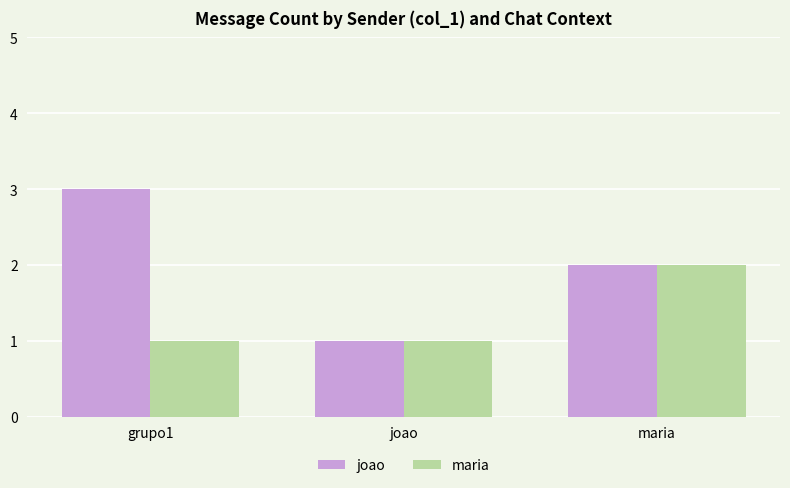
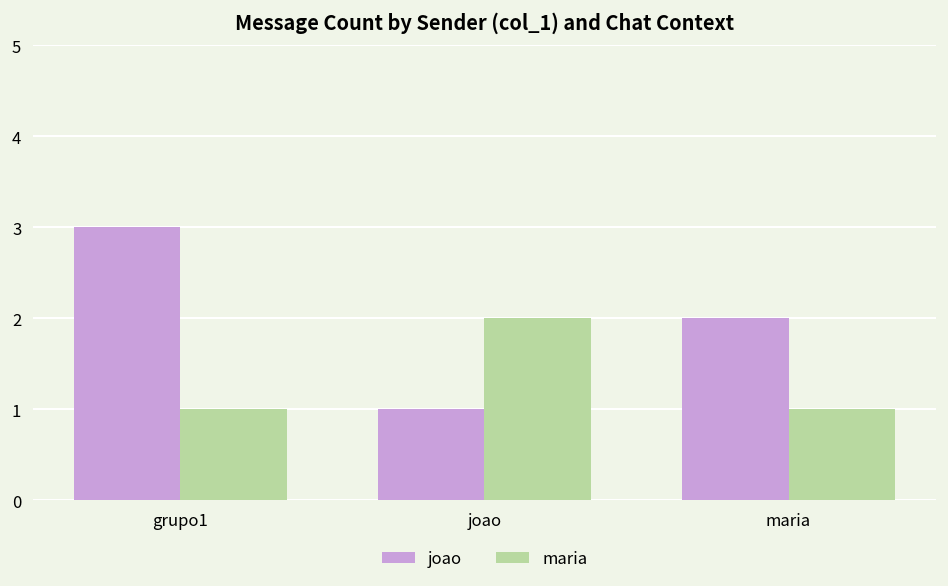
maria, joao: 1 -> 2
maria, maria: 2 -> 1
